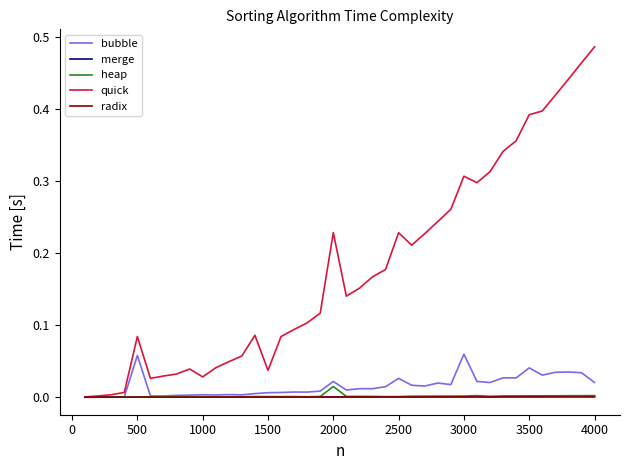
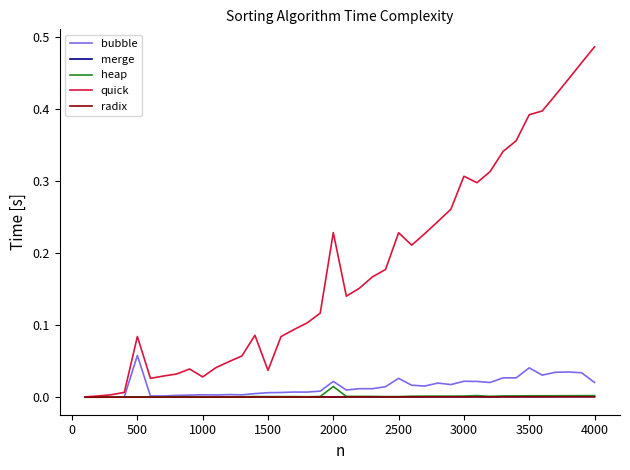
bubble, 3000: 0.06 -> 0.02
